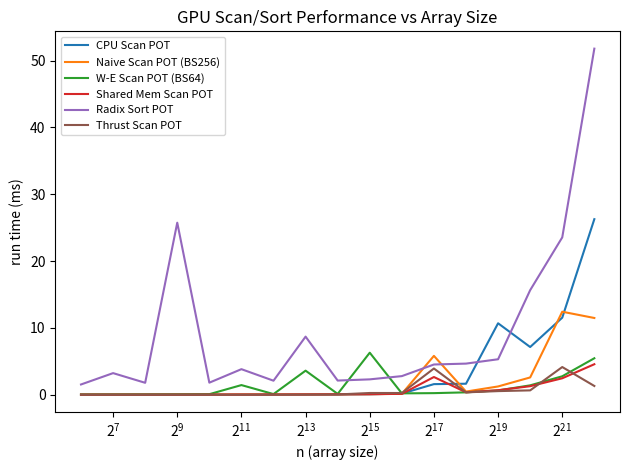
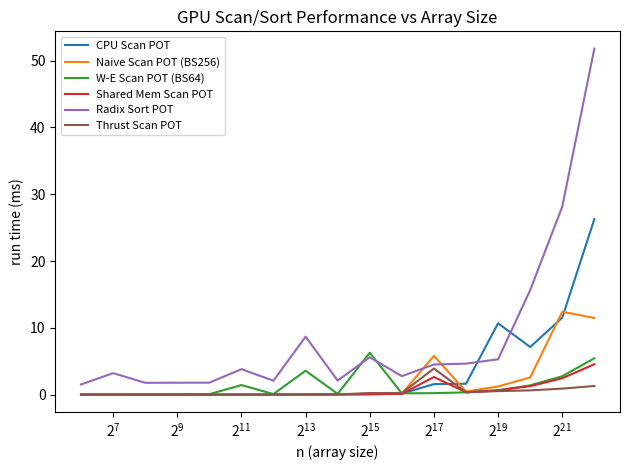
Radix Sort POT, 2^9: 26 -> 2
Radix Sort POT, 2^15: 2 -> 6
Radix Sort POT, 2^21: 24 -> 28
Thrust Scan POT, 2^21: 4 -> 1
